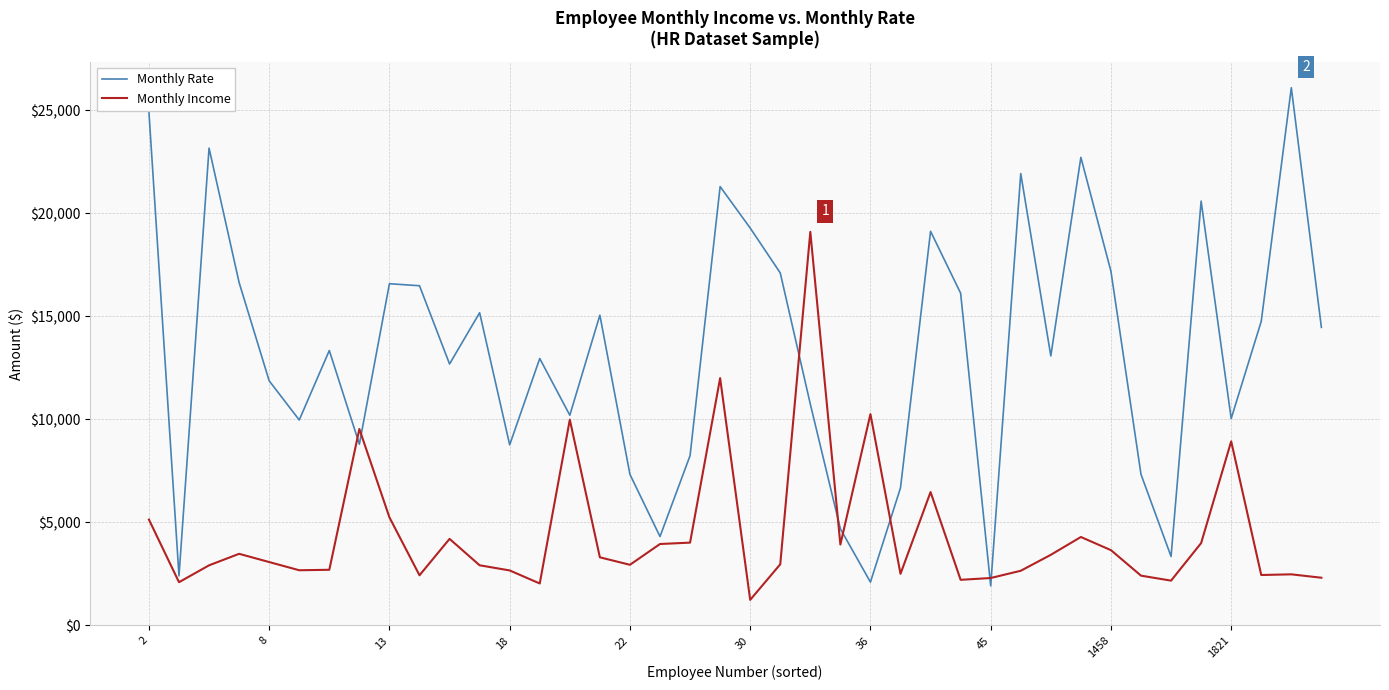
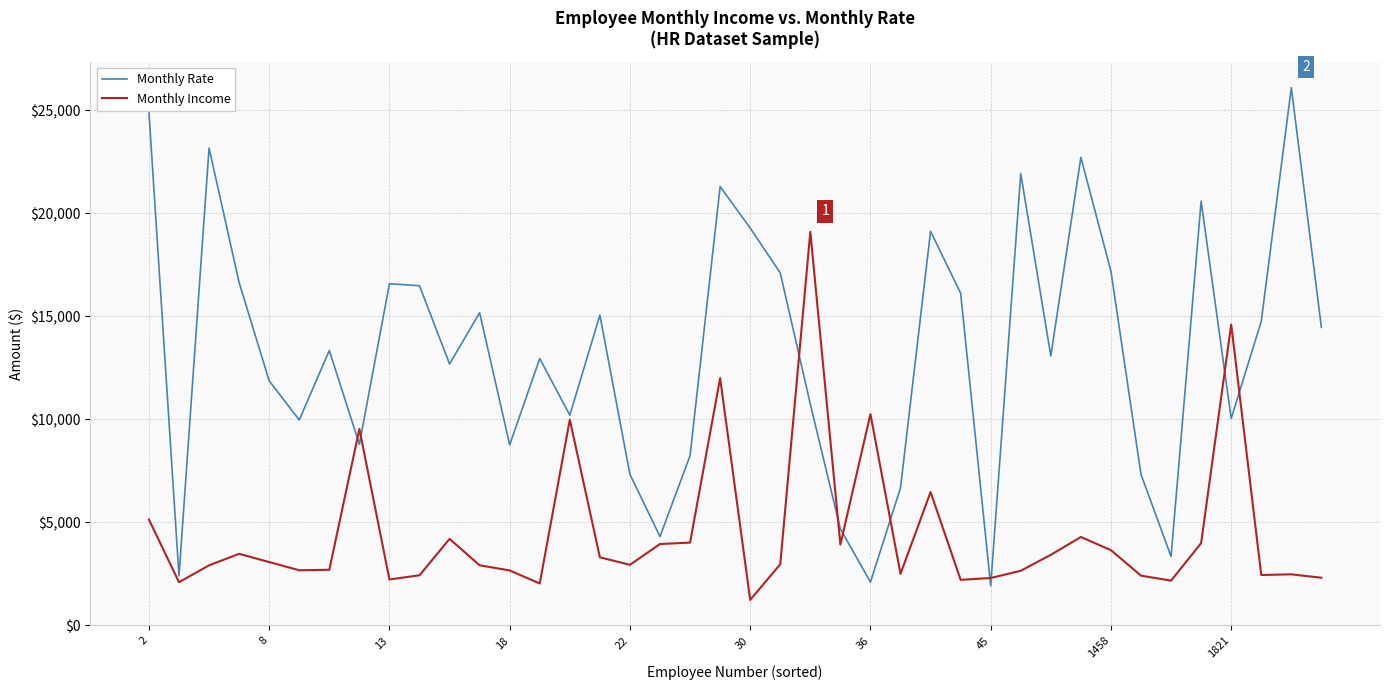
Monthly Income, 13: $5,200 -> $2,200
Monthly Income, 1821: $8,900 -> $14,600
